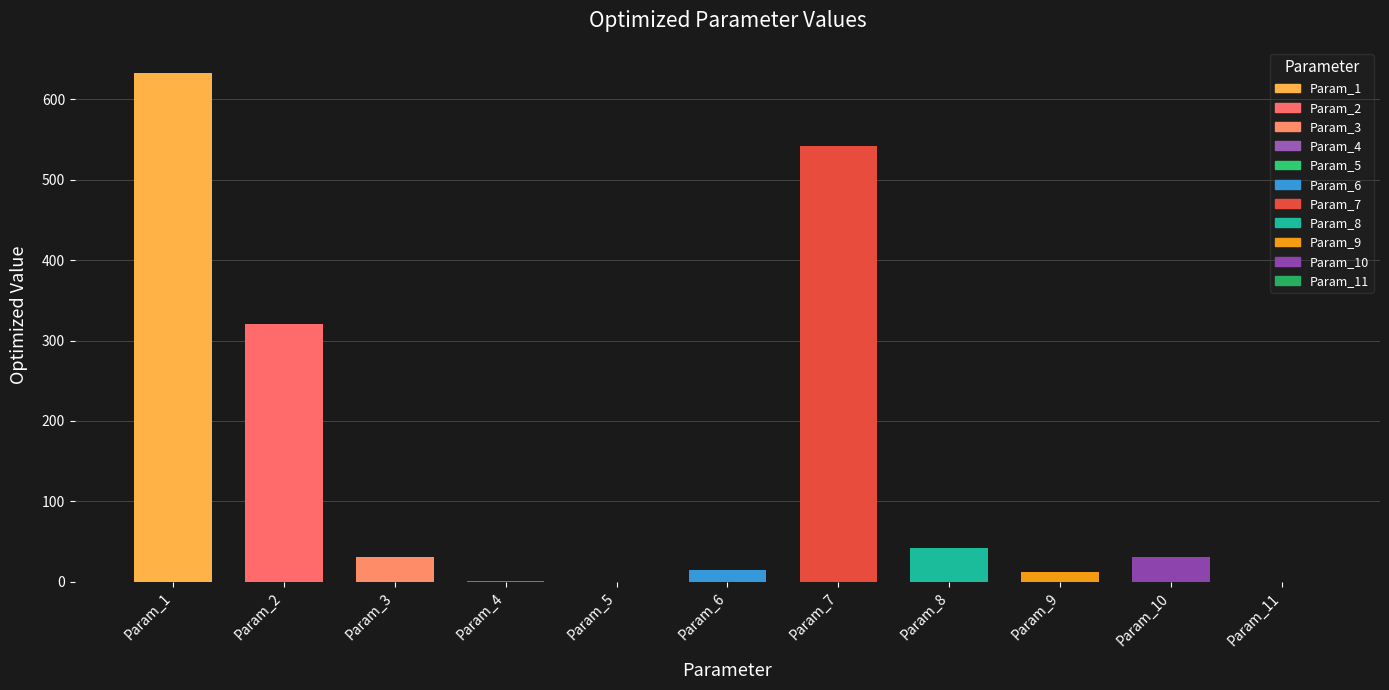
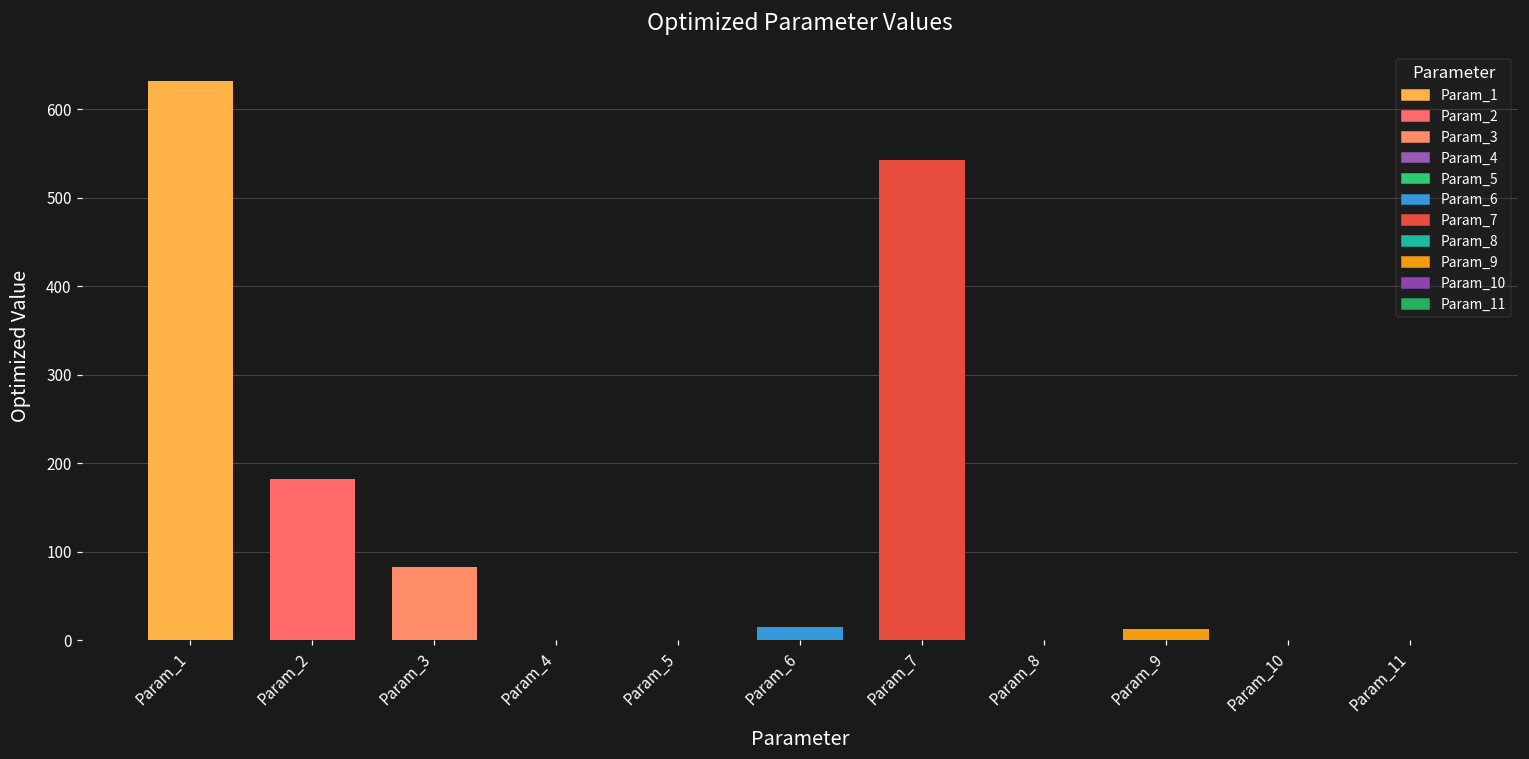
Param_2: 320 -> 180
Param_3: 30 -> 80
Param_8: 40 -> 0
Param_10: 30 -> 0
